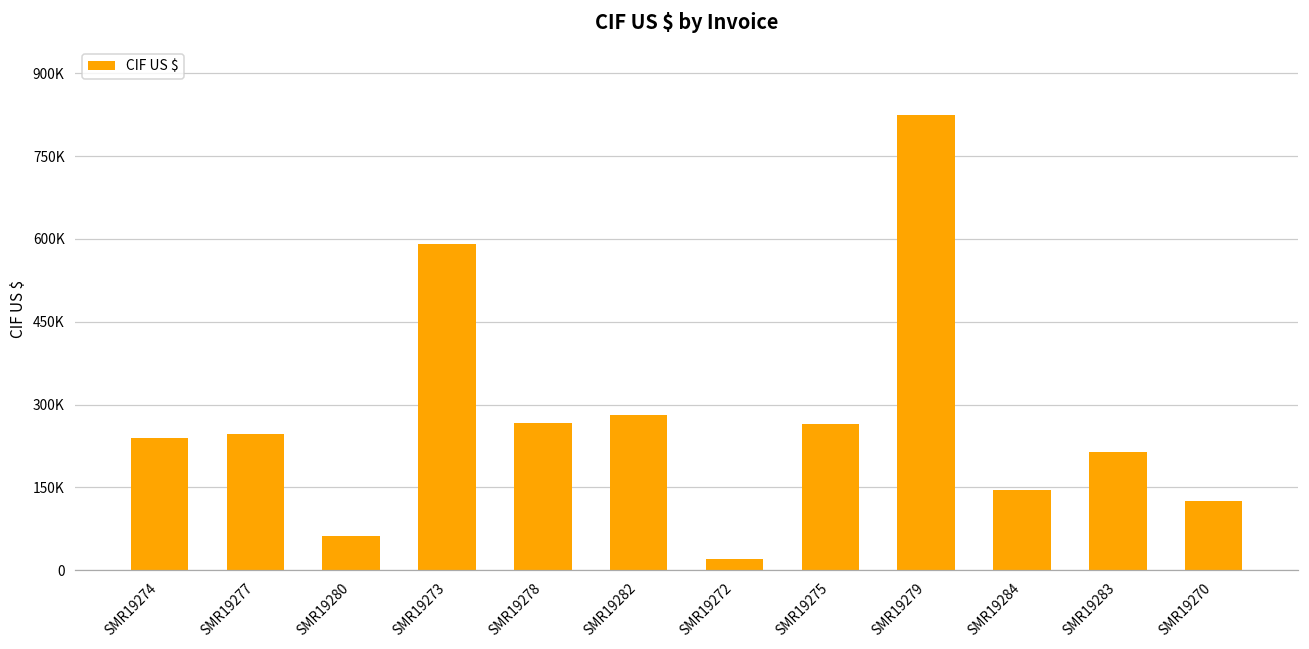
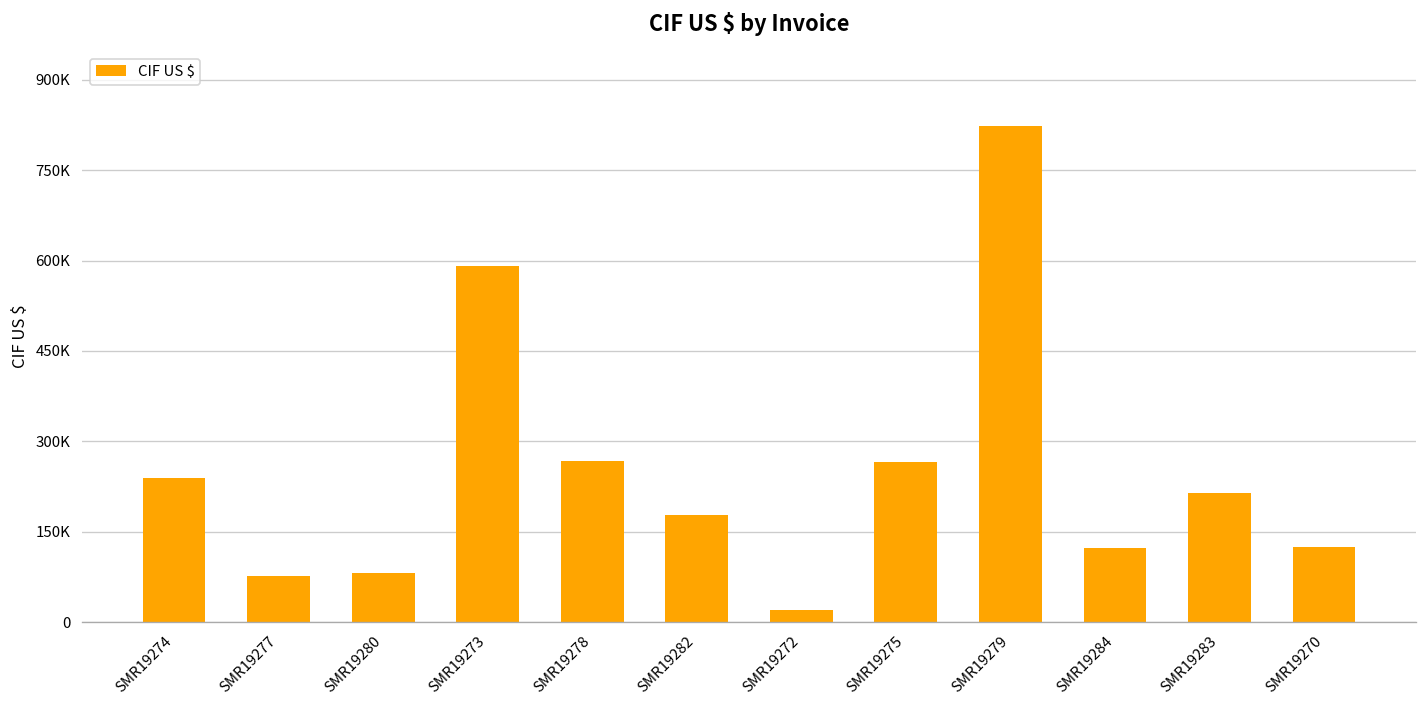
SMR19277: 250000 -> 80000
SMR19280: 60000 -> 80000
SMR19282: 280000 -> 180000
SMR19284: 150000 -> 120000
